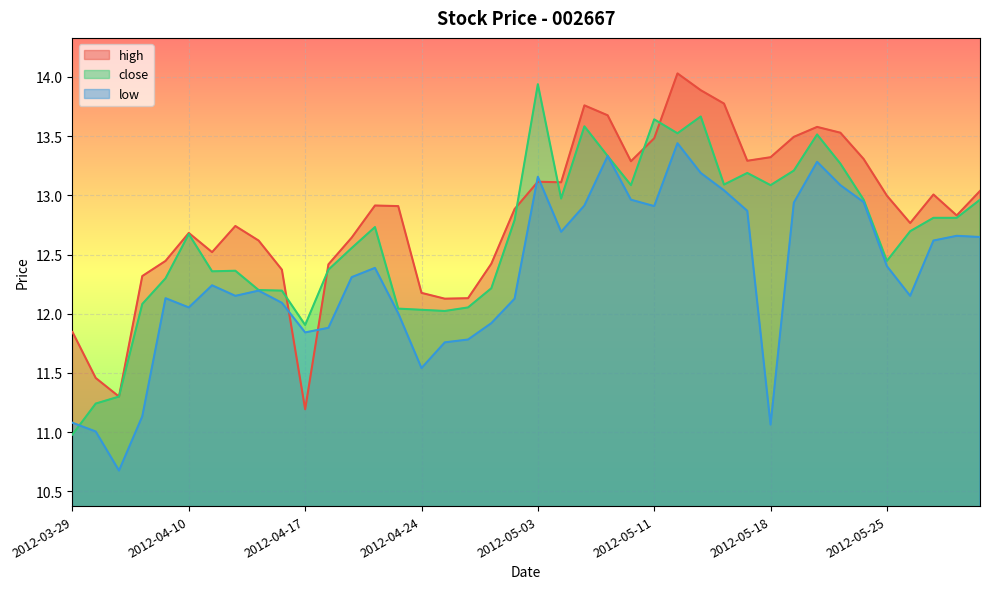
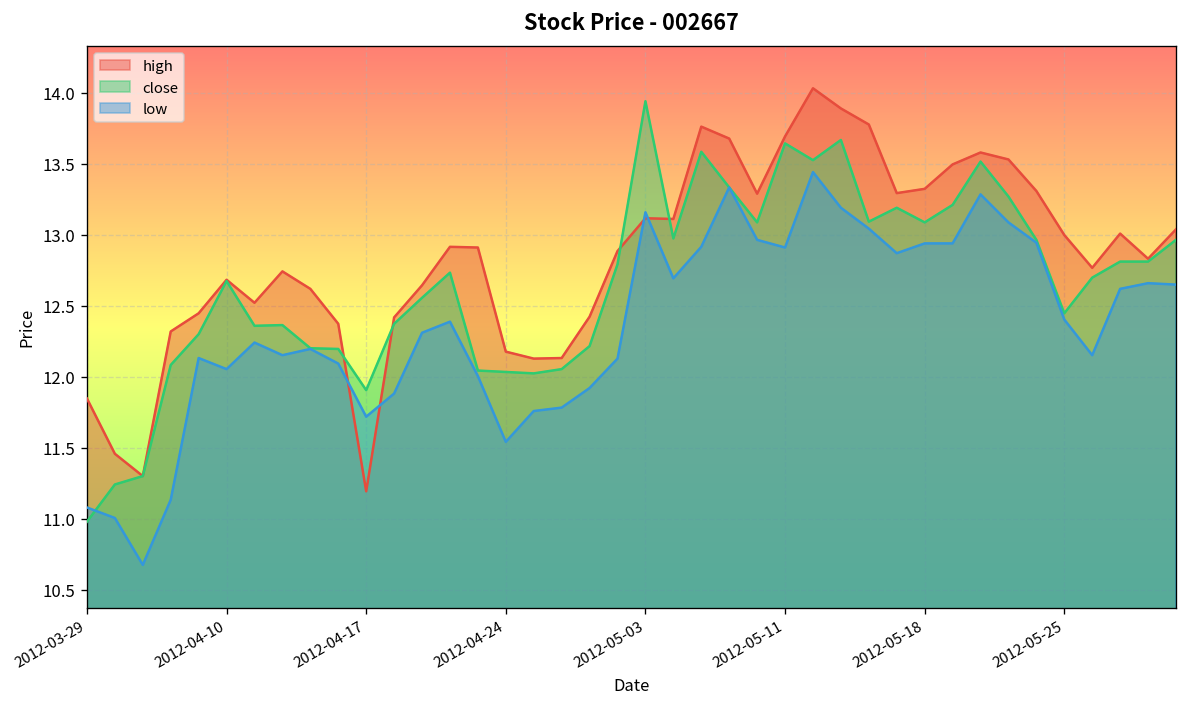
low, 2012-04-17: 11.84 -> 11.72
high, 2012-05-11: 13.48 -> 13.69
low, 2012-05-18: 11.06 -> 12.94
